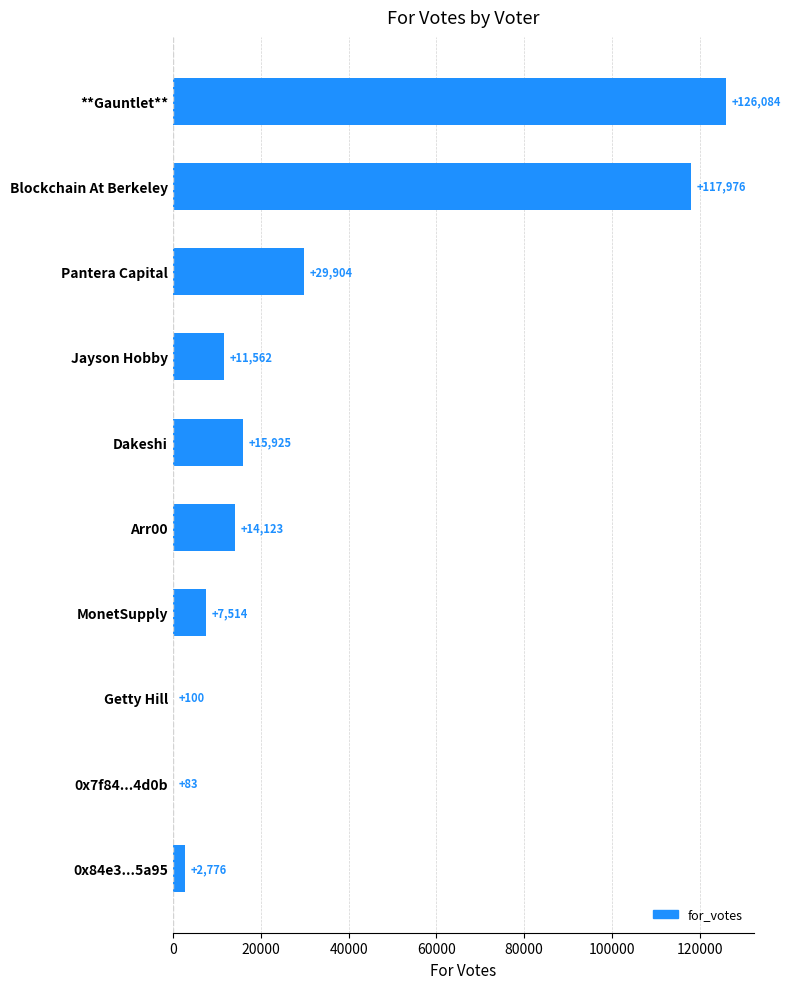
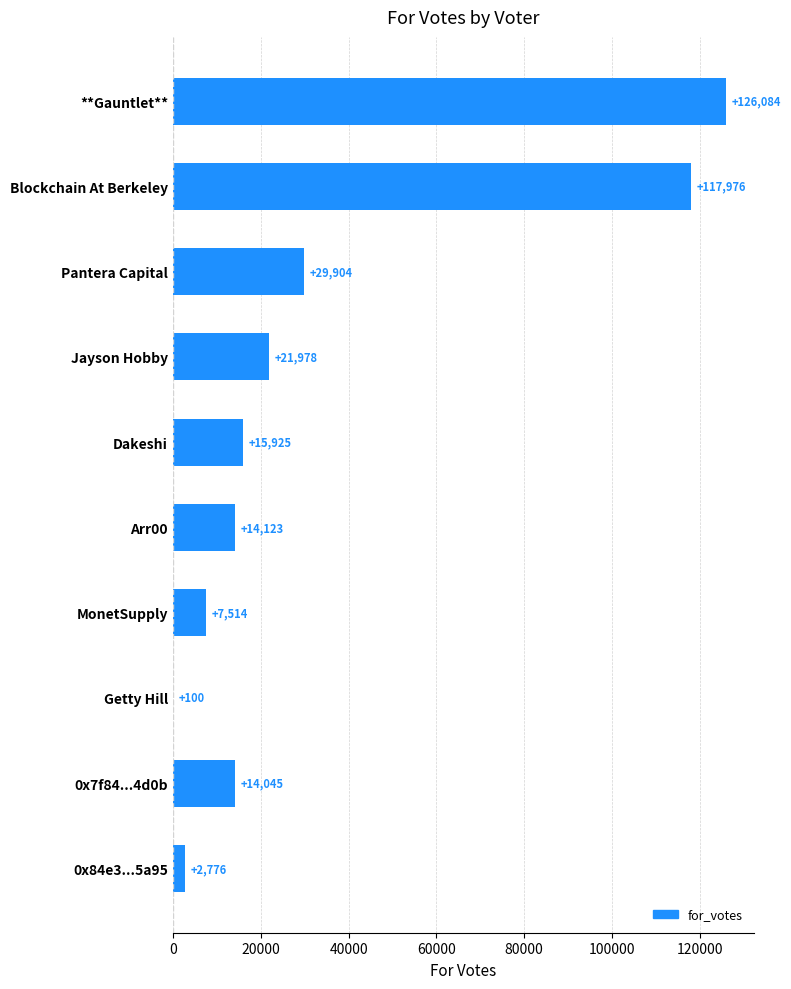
Jayson Hobby: +11,562 -> +21,978
0x7f84...4d0b: +83 -> +14,045
